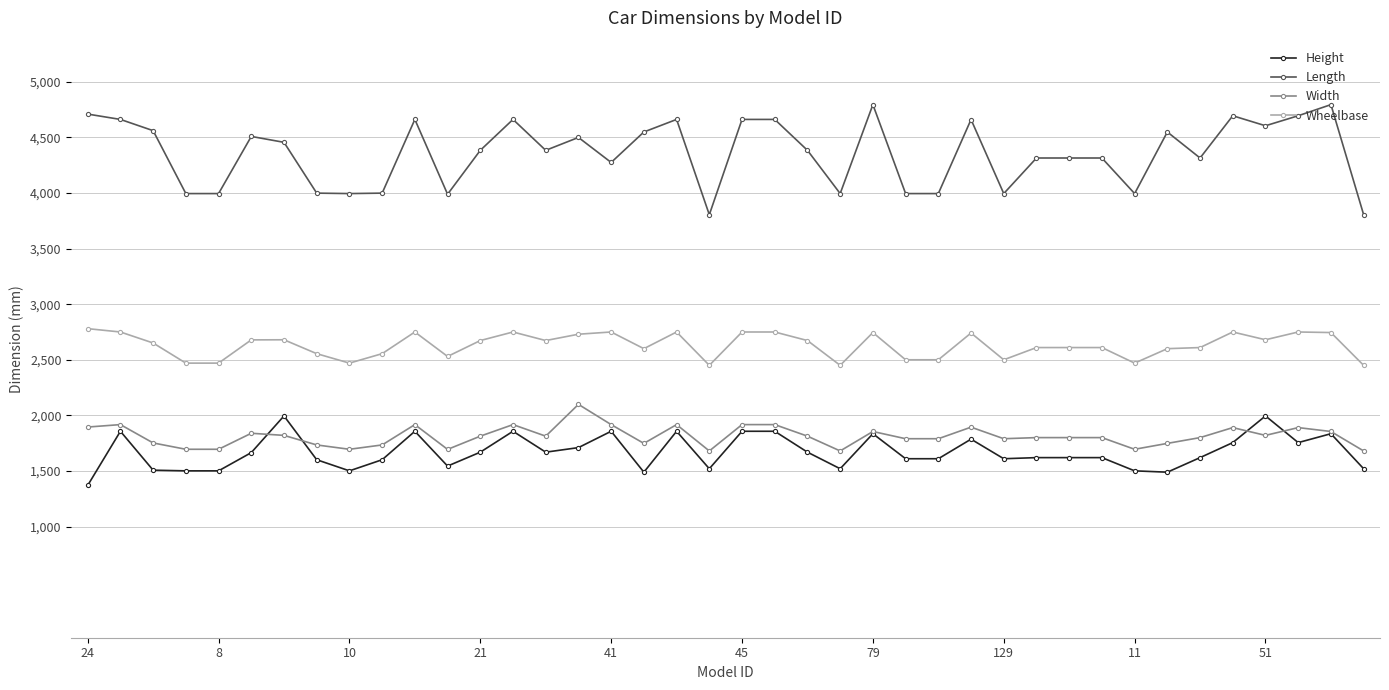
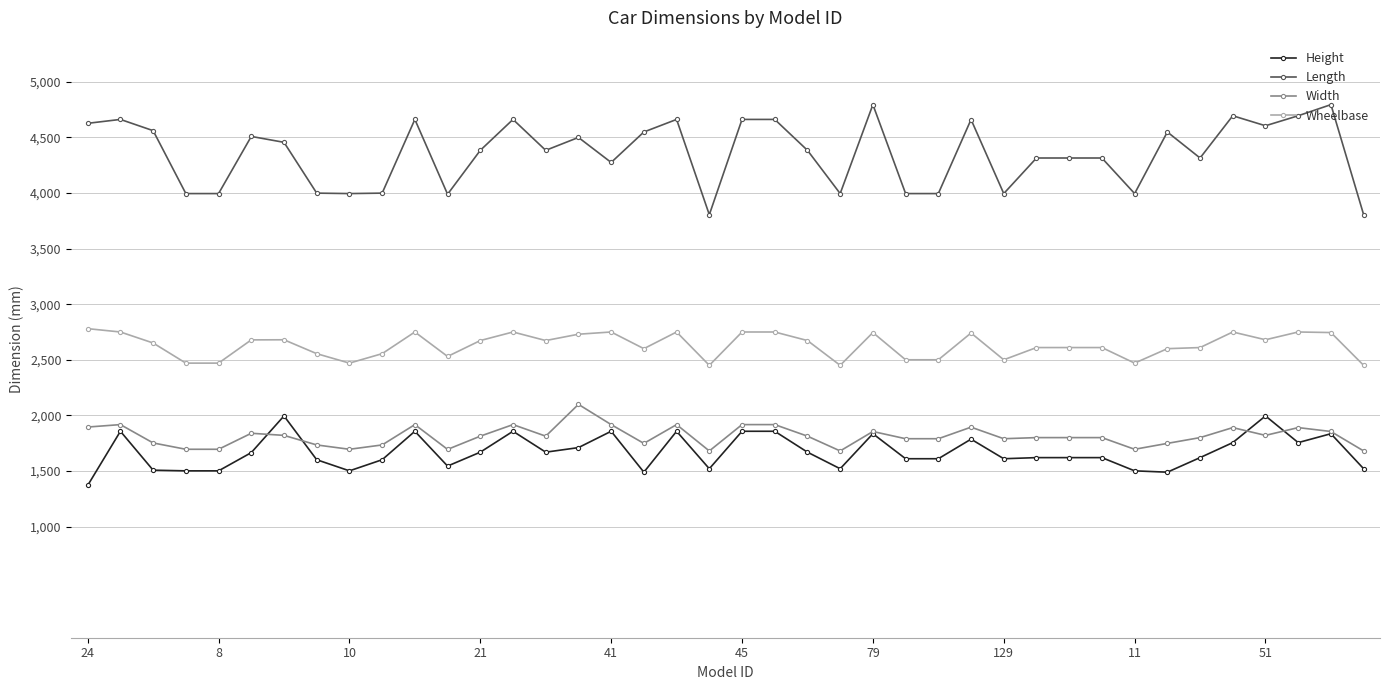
Length, 24: 4,710 -> 4,630
